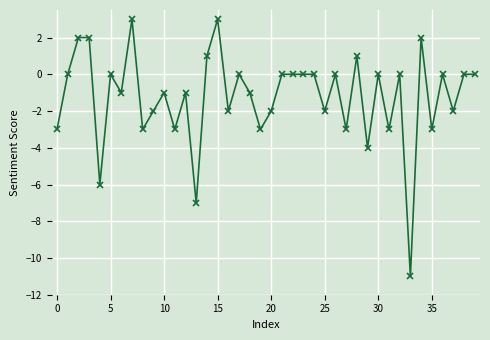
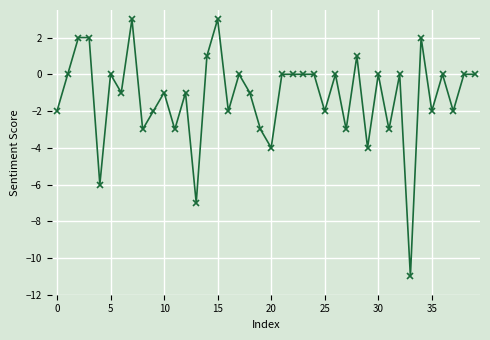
0: -3 -> -2
20: -2 -> -4
35: -3 -> -2
